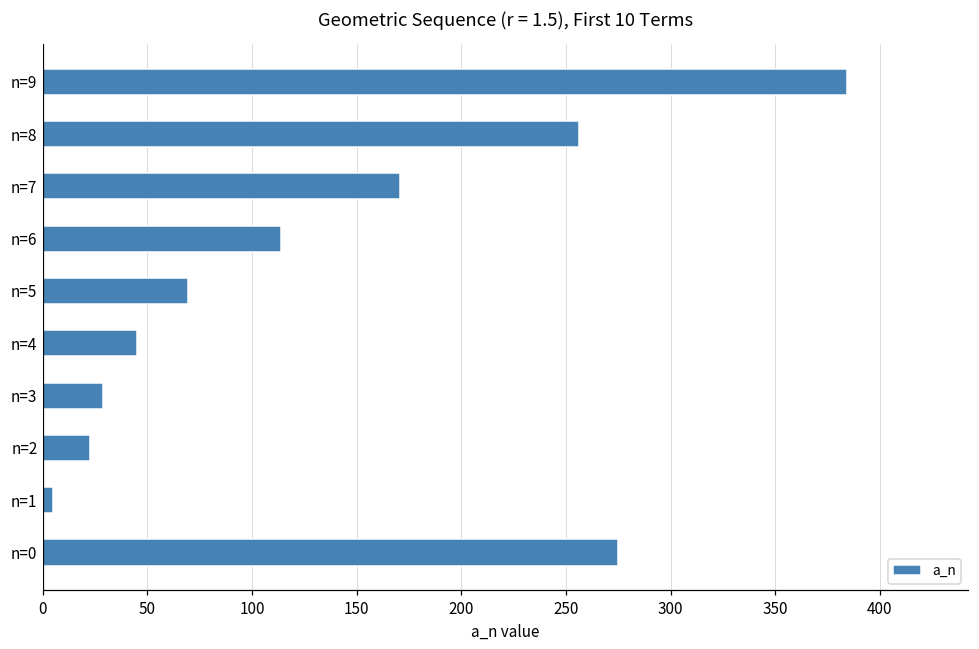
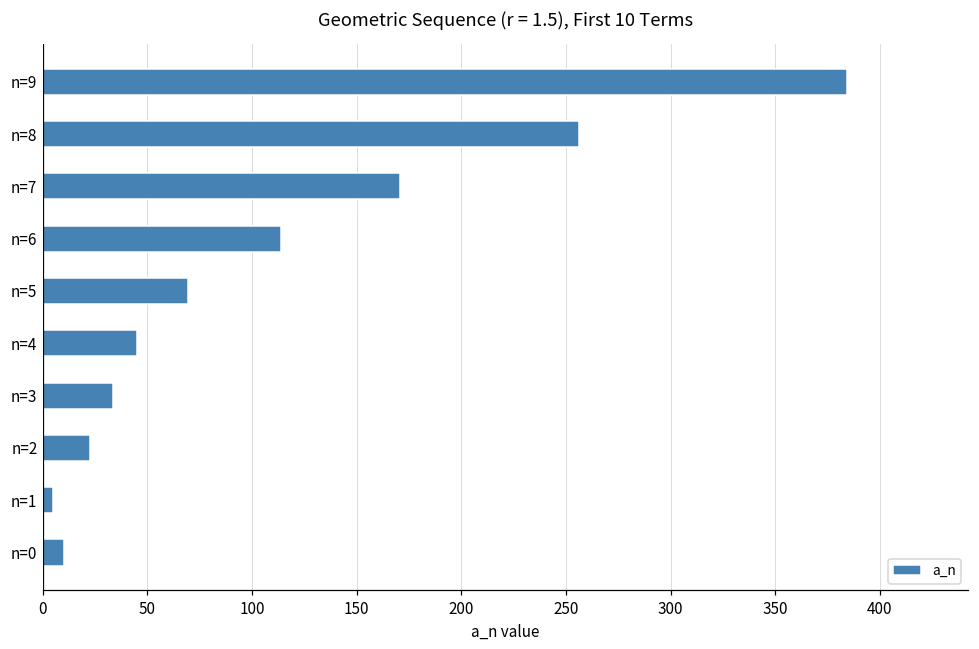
n=3: 29 -> 34
n=0: 275 -> 10
